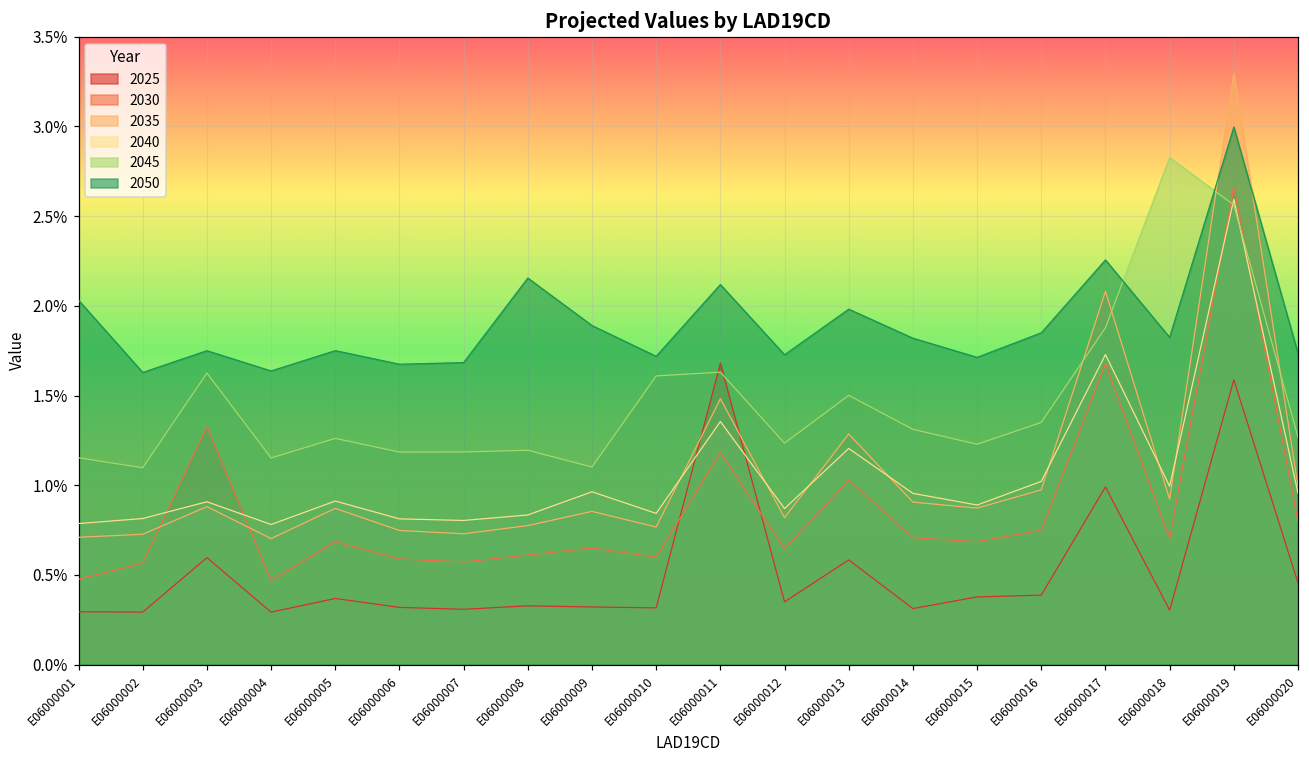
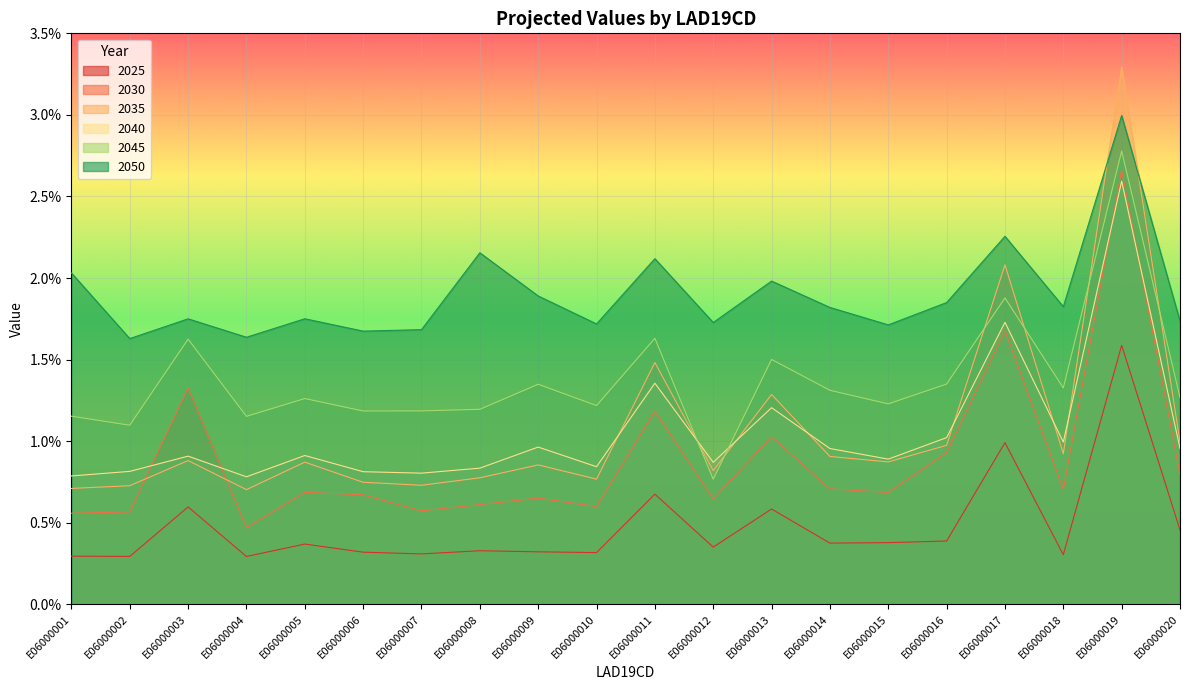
2030, E06000001: 0.48% -> 0.56%
2030, E06000006: 0.59% -> 0.67%
2045, E06000009: 1.10% -> 1.35%
2045, E06000010: 1.61% -> 1.22%
2025, E06000011: 1.68% -> 0.67%
2045, E06000012: 1.23% -> 0.77%
2025, E06000014: 0.31% -> 0.37%
2030, E06000016: 0.75% -> 0.93%
2045, E06000018: 2.83% -> 1.33%
2045, E06000019: 2.56% -> 2.78%
